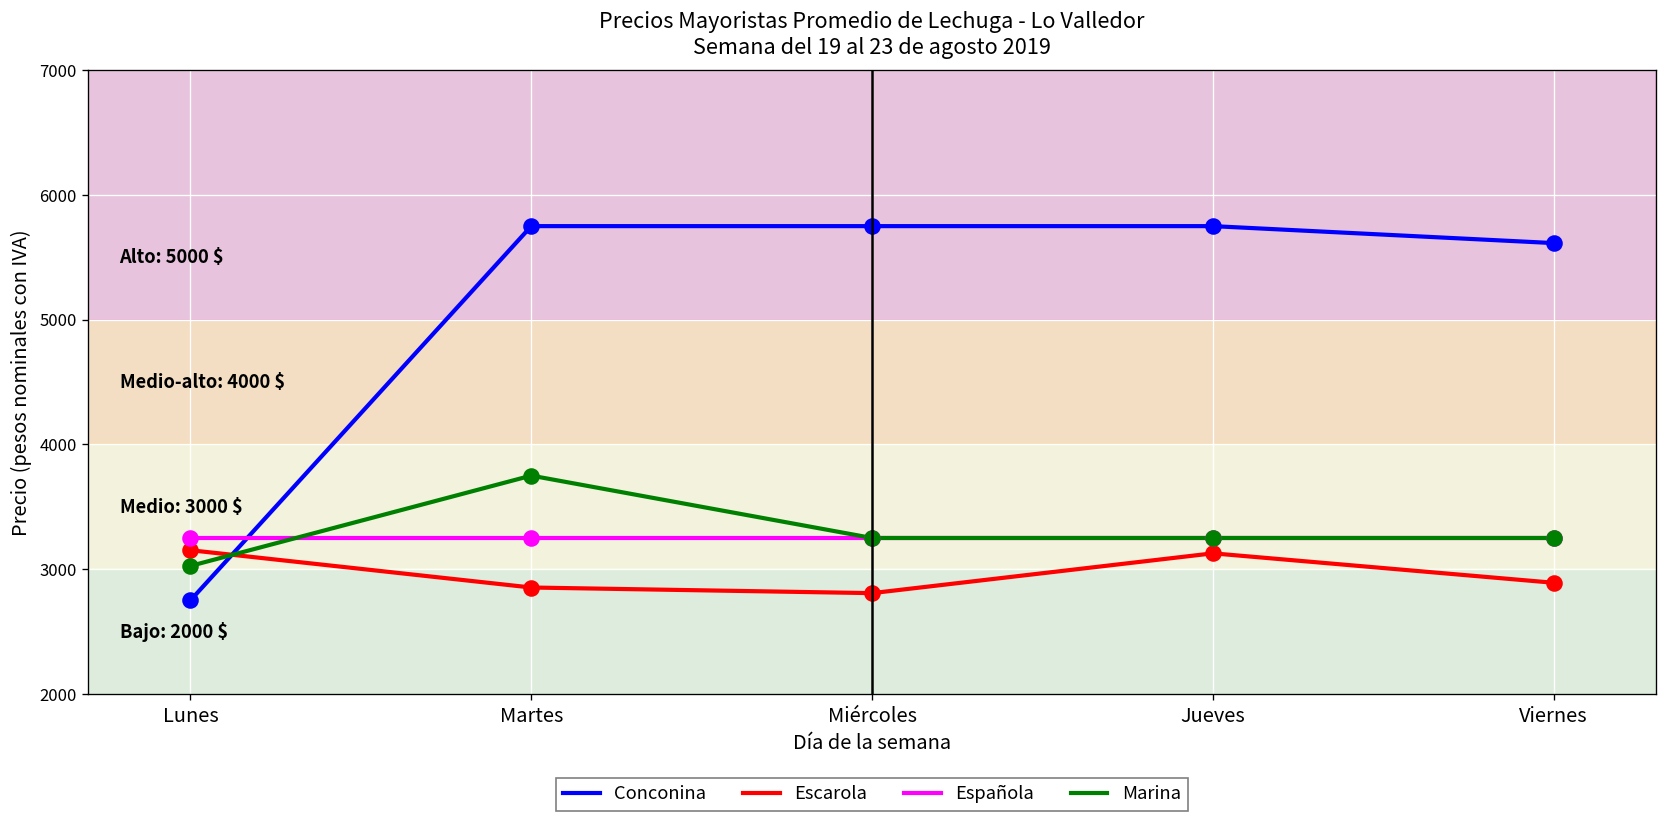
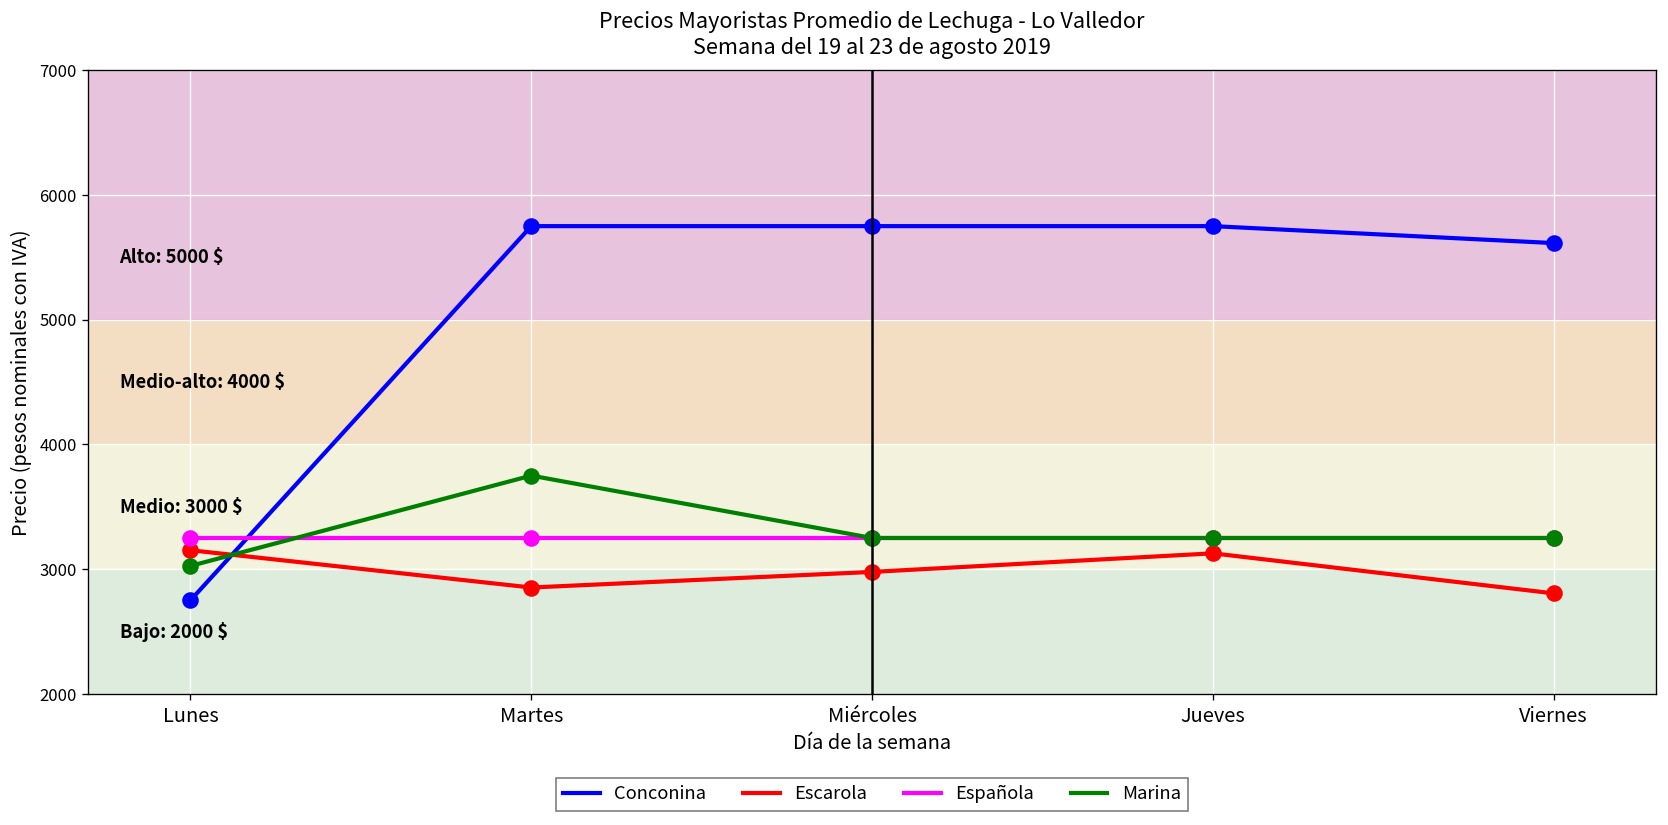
Escarola, Miércoles: 2810 -> 2980
Escarola, Viernes: 2890 -> 2810
